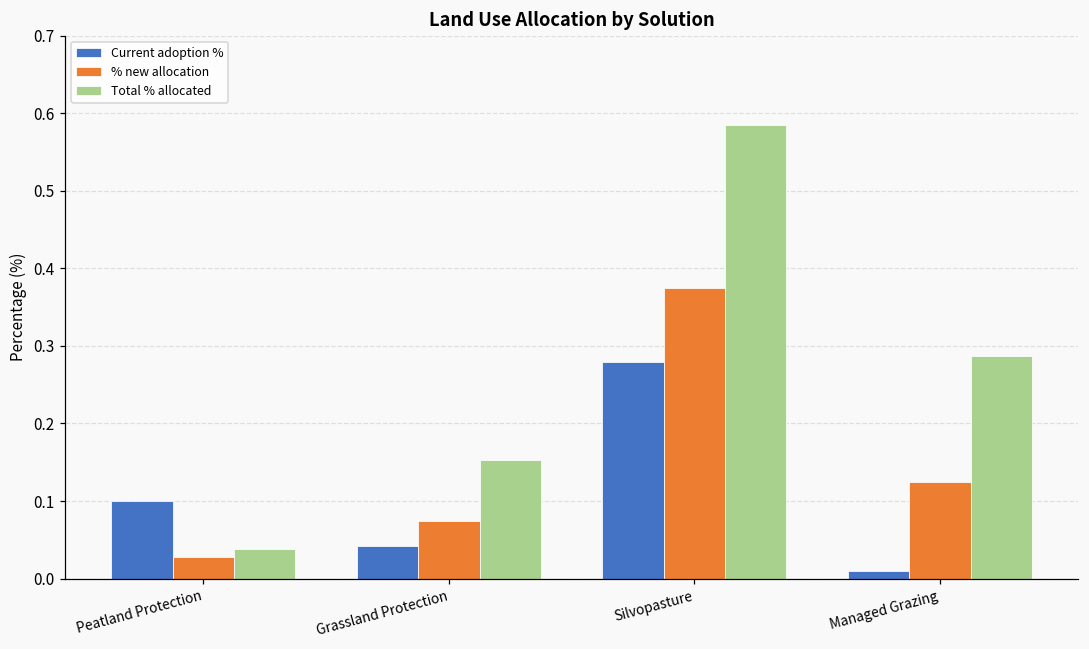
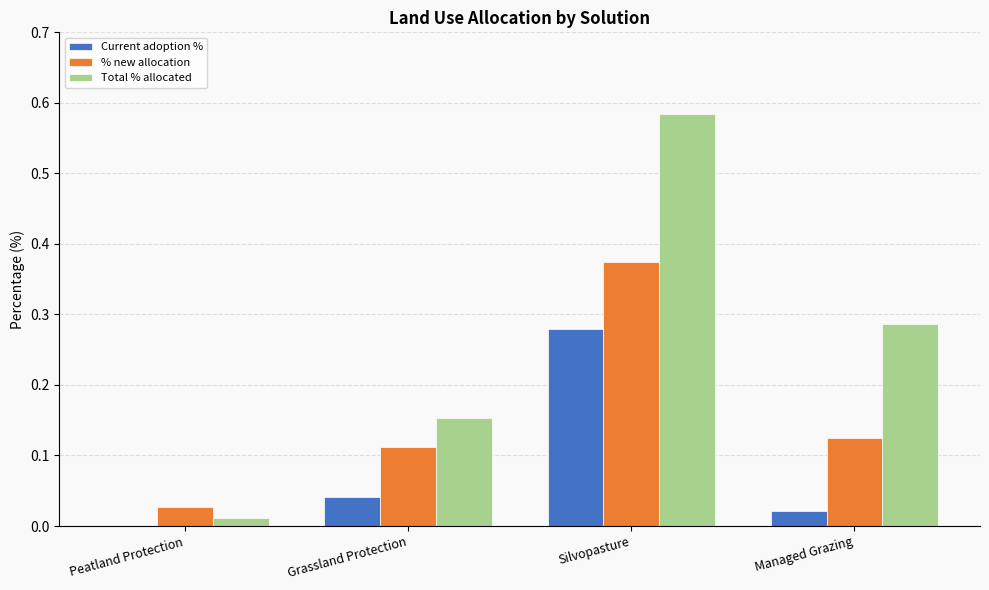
Current adoption %, Peatland Protection: 0.1 -> 0.0
Total % allocated, Peatland Protection: 0.04 -> 0.01
% new allocation, Grassland Protection: 0.07 -> 0.11
Current adoption %, Managed Grazing: 0.01 -> 0.02
